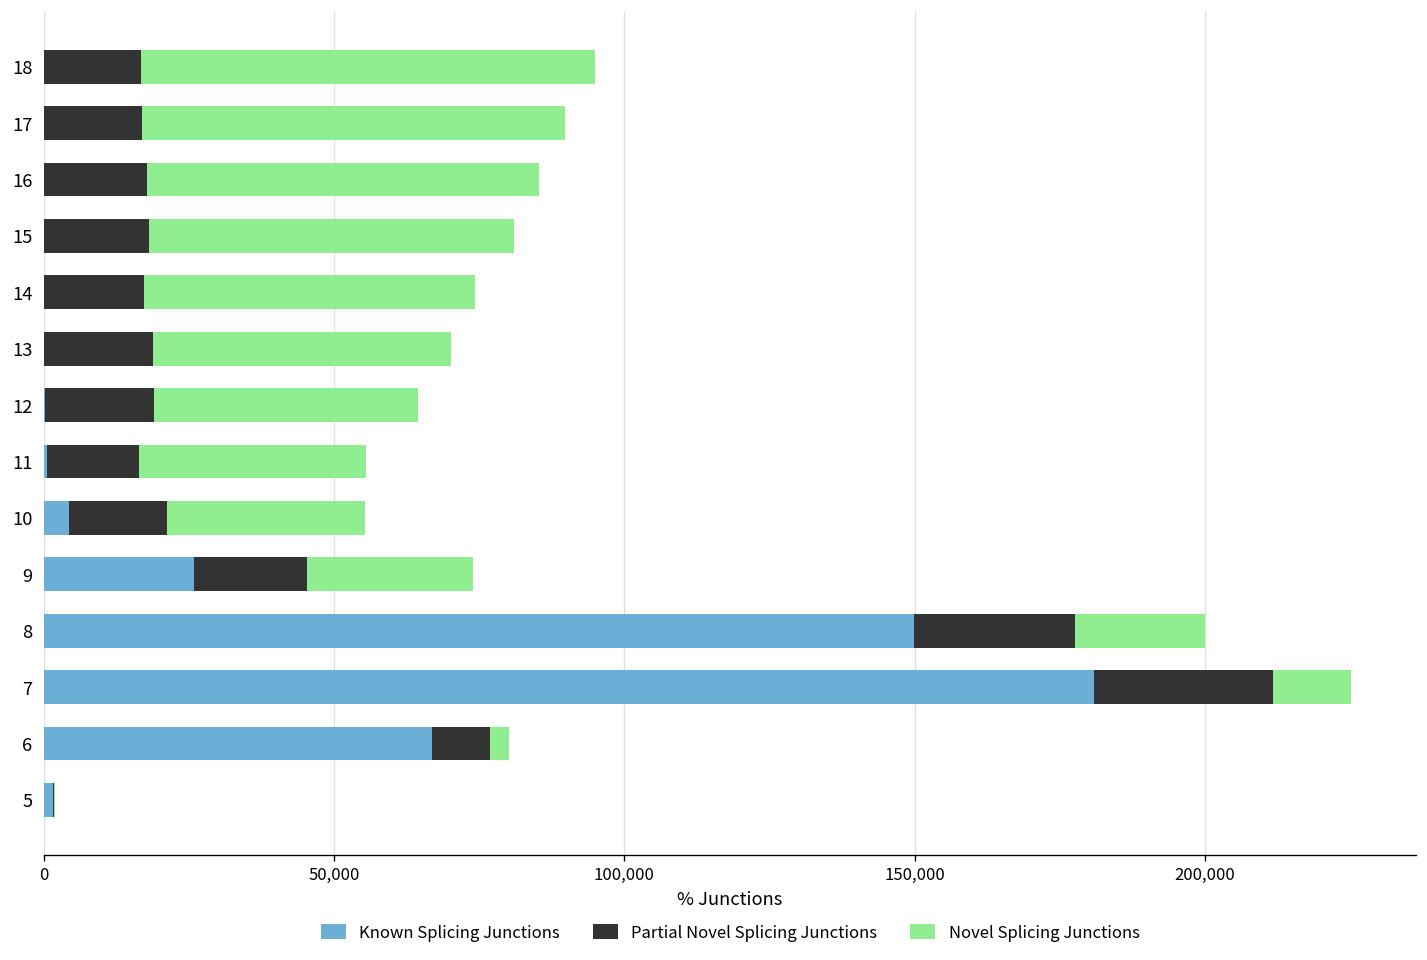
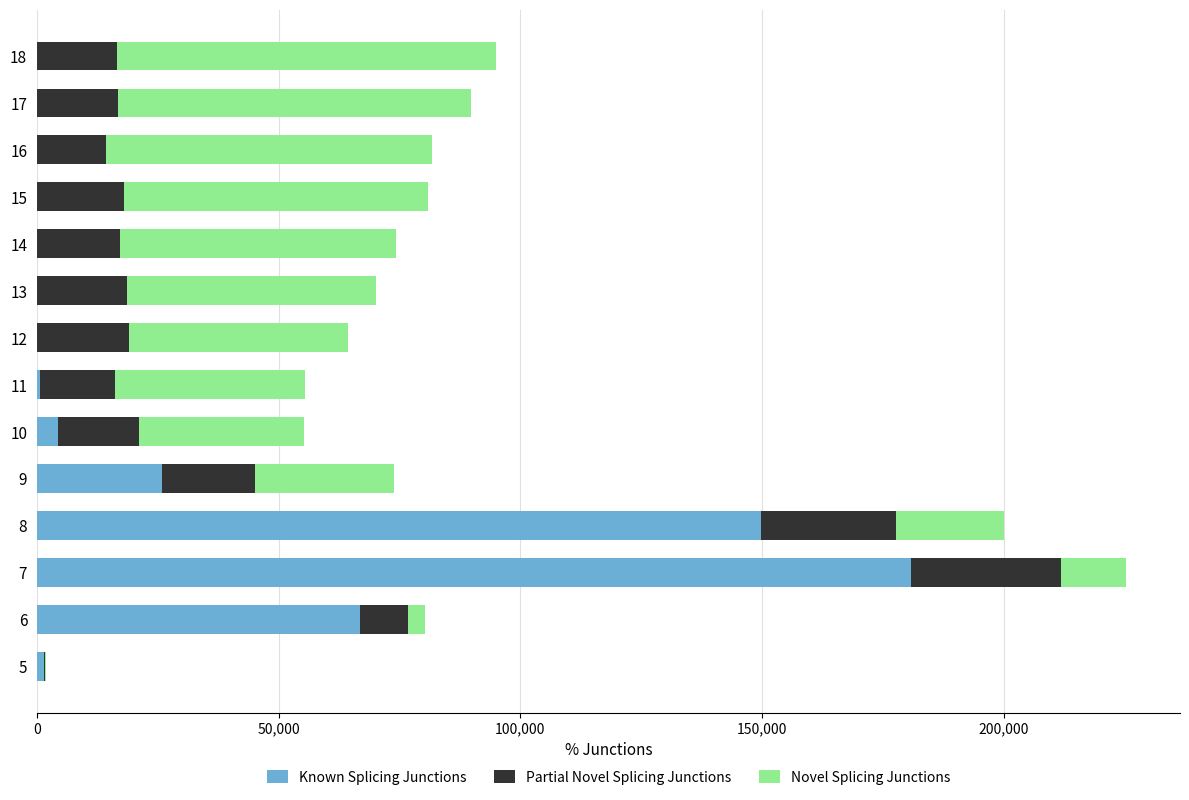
Partial Novel Splicing Junctions, 16: 18,000 -> 14,000
